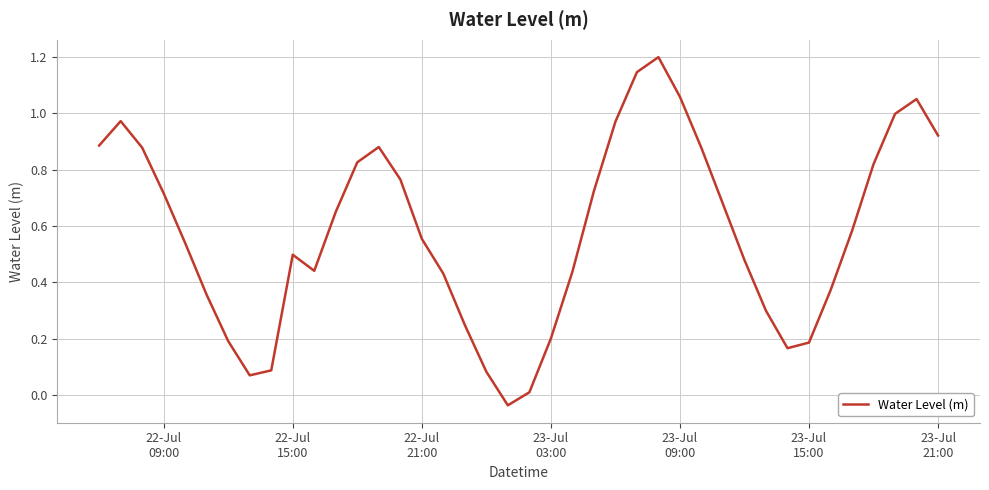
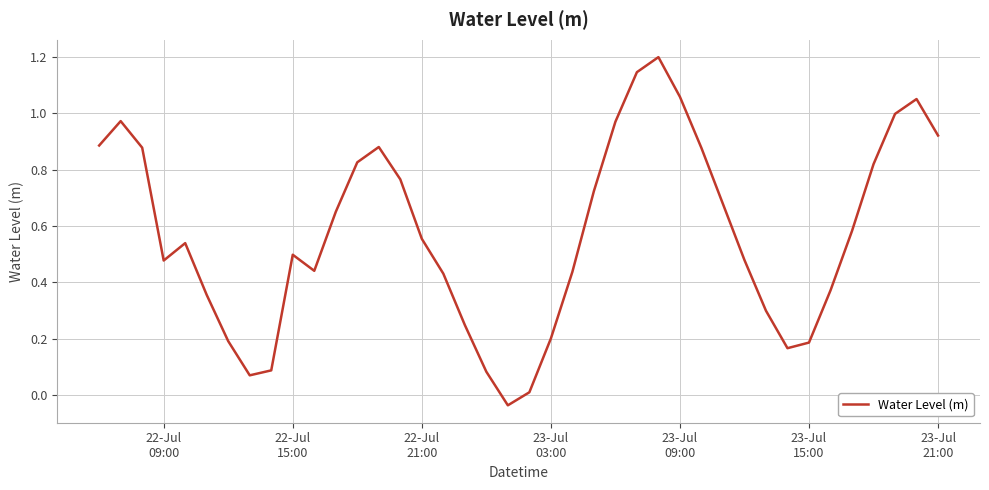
22-Jul 09:00: 0.72 -> 0.48
